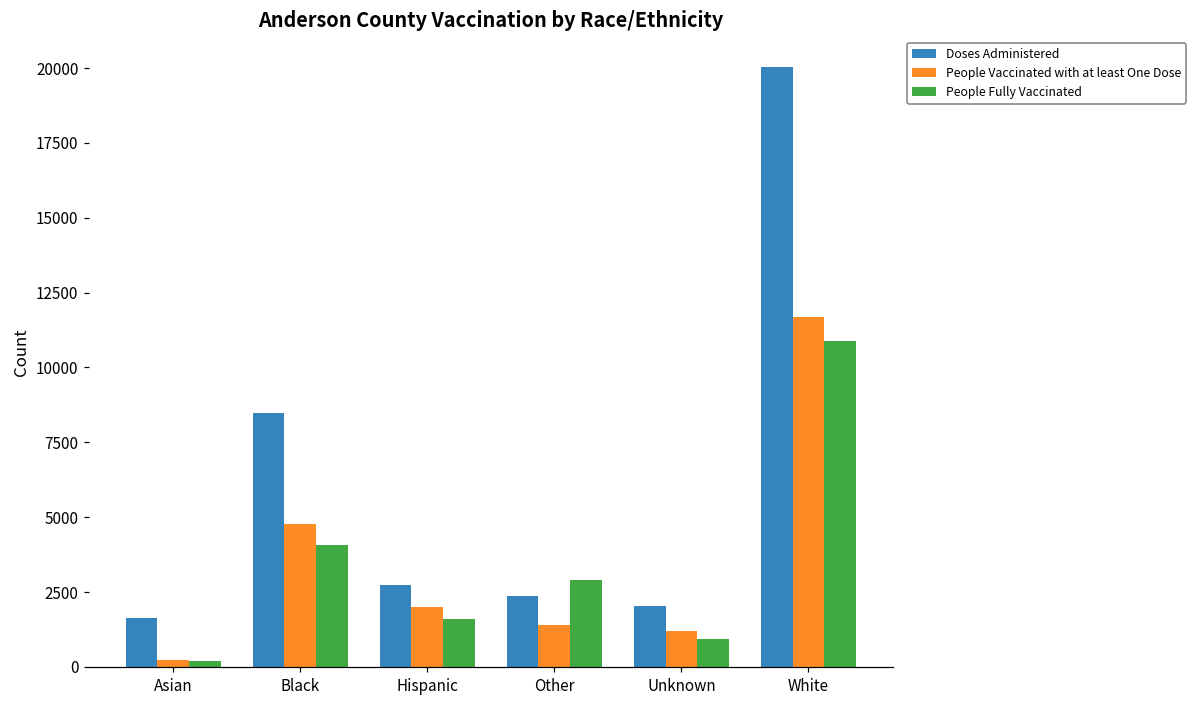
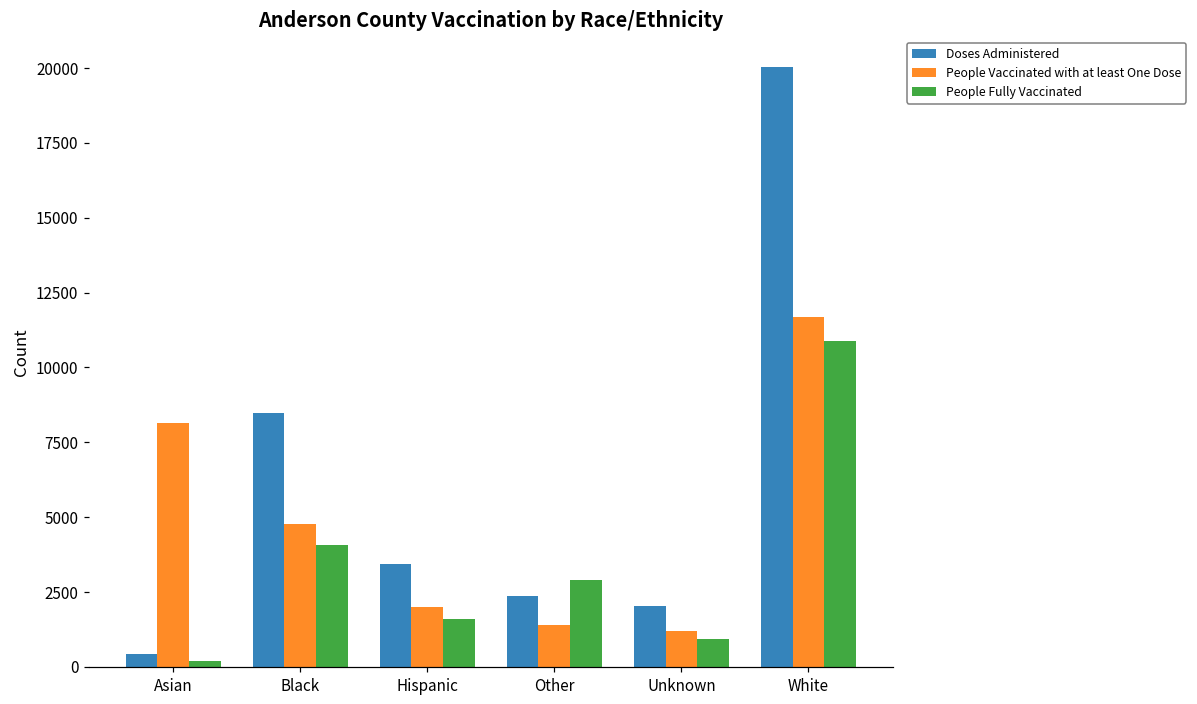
Doses Administered, Asian: 1600 -> 400
People Vaccinated with at least One Dose, Asian: 200 -> 8200
Doses Administered, Hispanic: 2700 -> 3400
